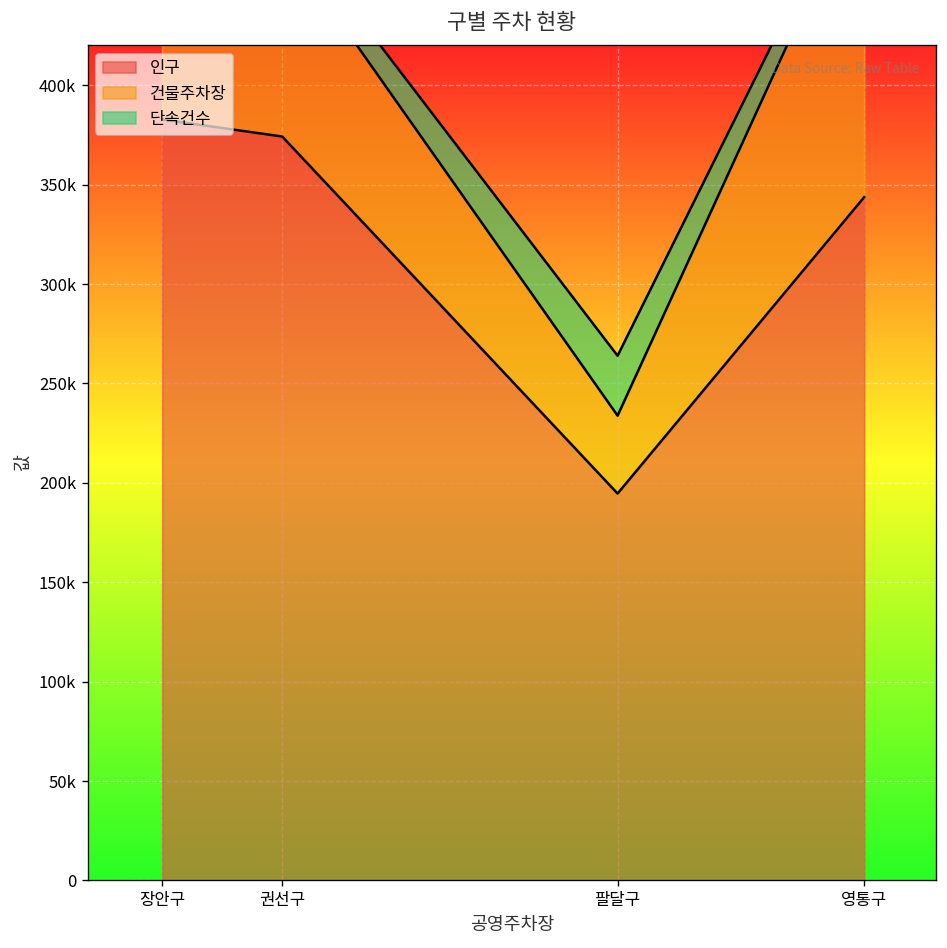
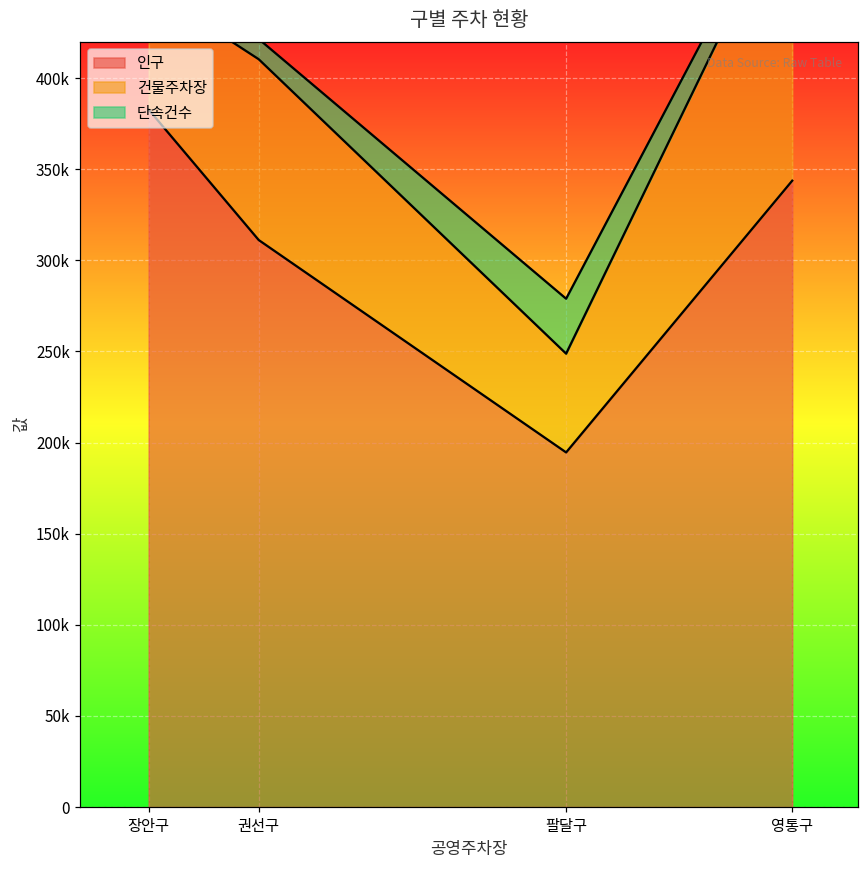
인구, 권선구: 374000 -> 311000
건물주차장, 팔달구: 39000 -> 54000
